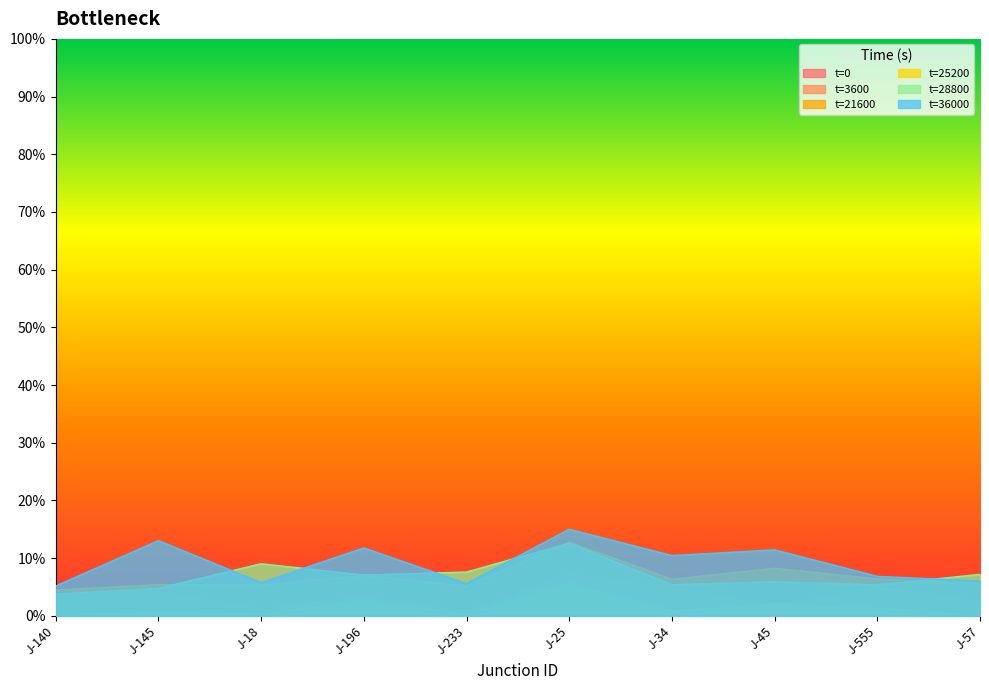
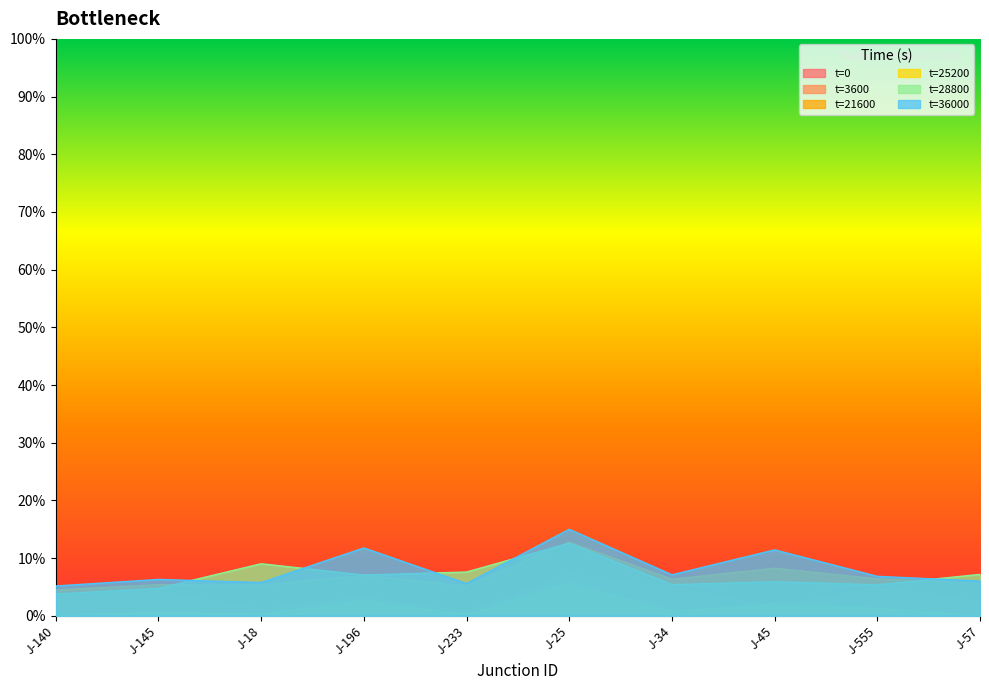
t=36000, J-145: 13% -> 6%
t=36000, J-34: 10% -> 7%
